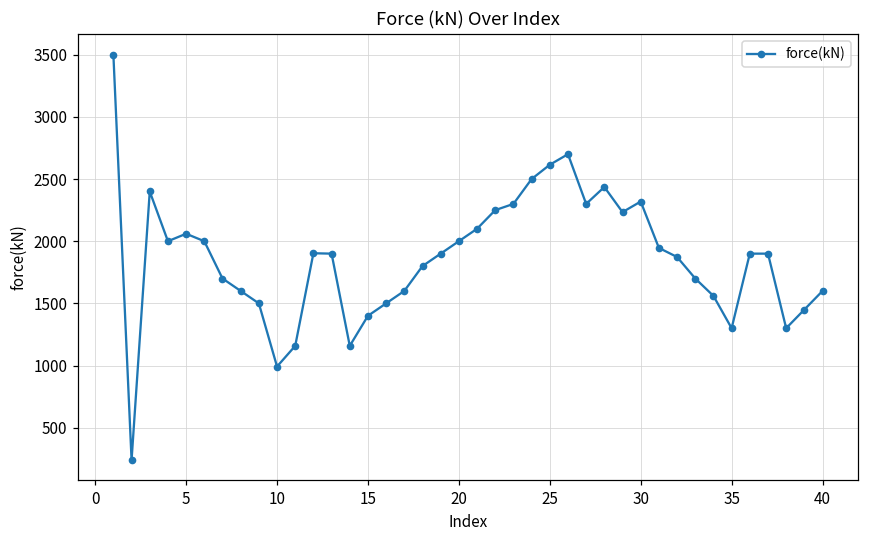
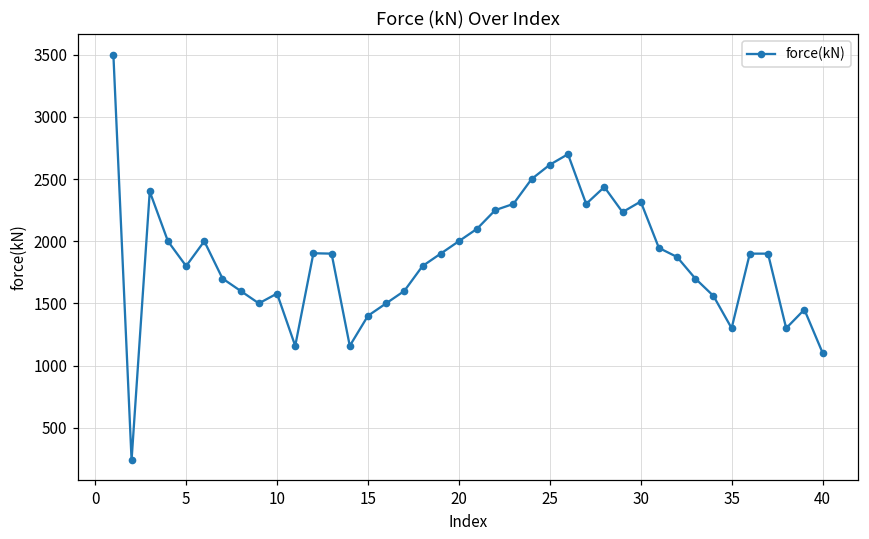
5: 2060 -> 1800
10: 990 -> 1580
40: 1600 -> 1100
